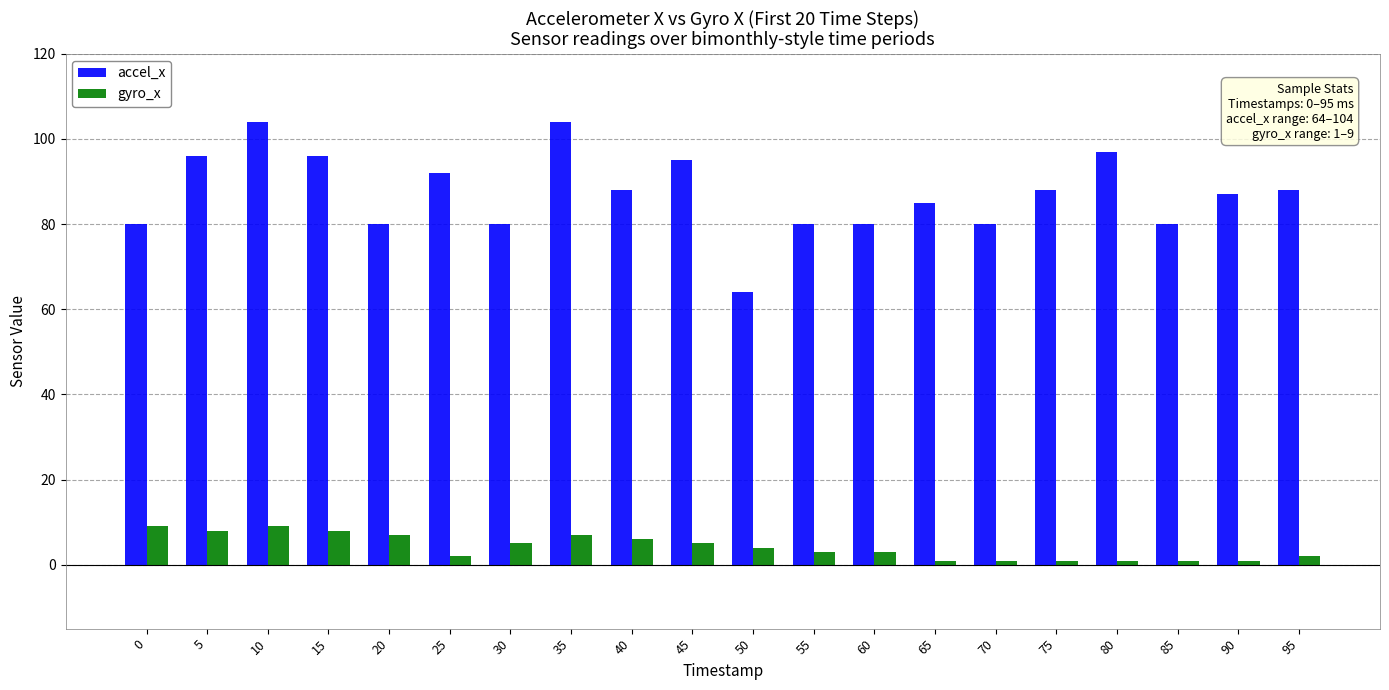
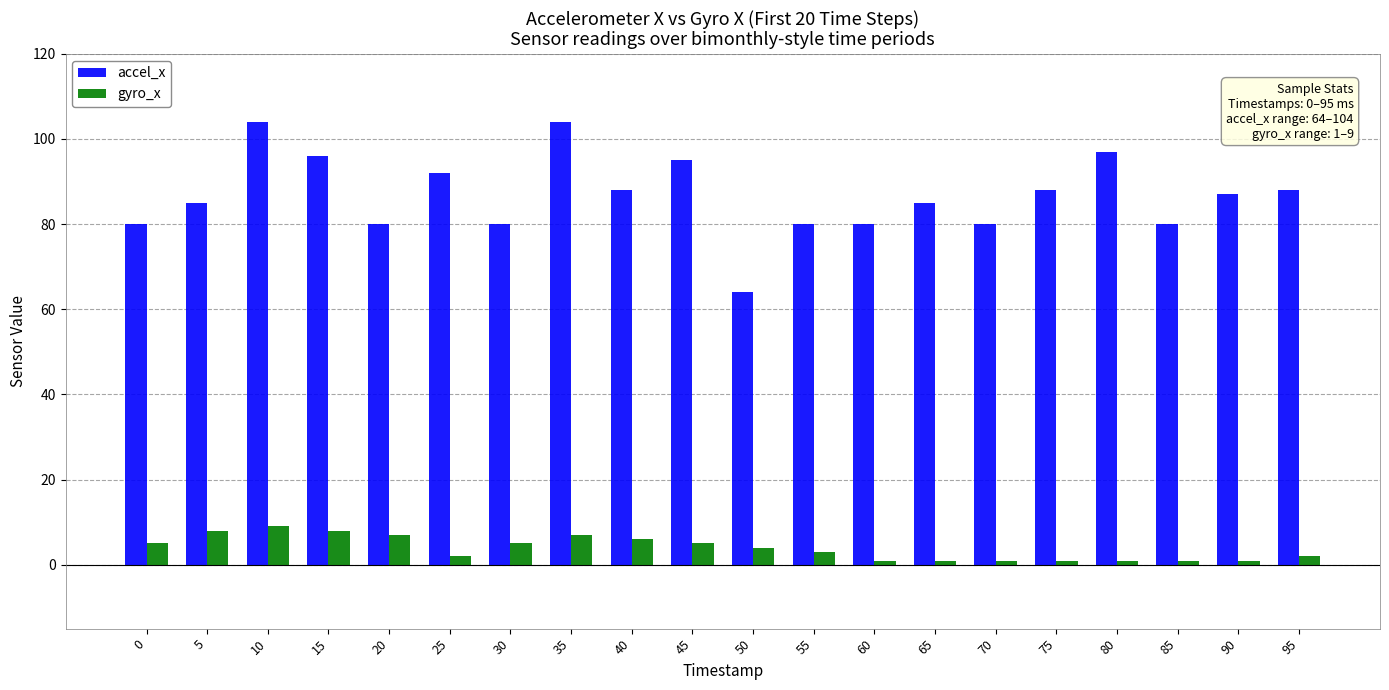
gyro_x, 0: 9 -> 5
accel_x, 5: 96 -> 85
gyro_x, 60: 3 -> 1
